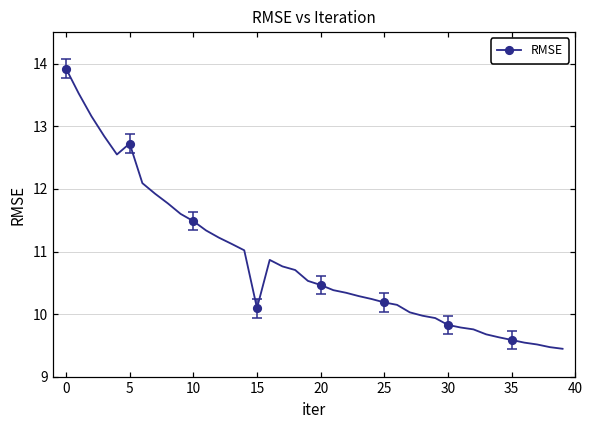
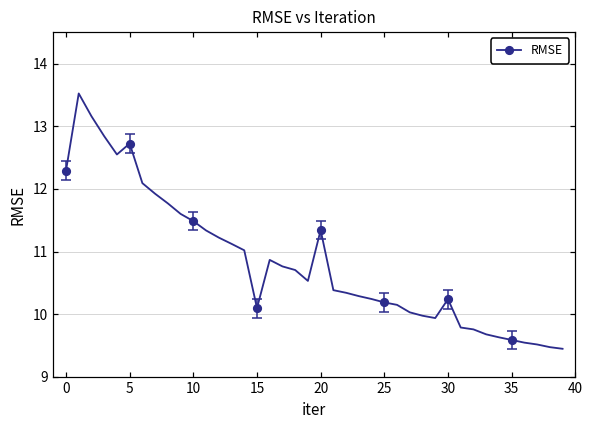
RMSE, 0: 13.9 -> 12.3
RMSE, 20: 10.5 -> 11.3
RMSE, 30: 9.8 -> 10.2
